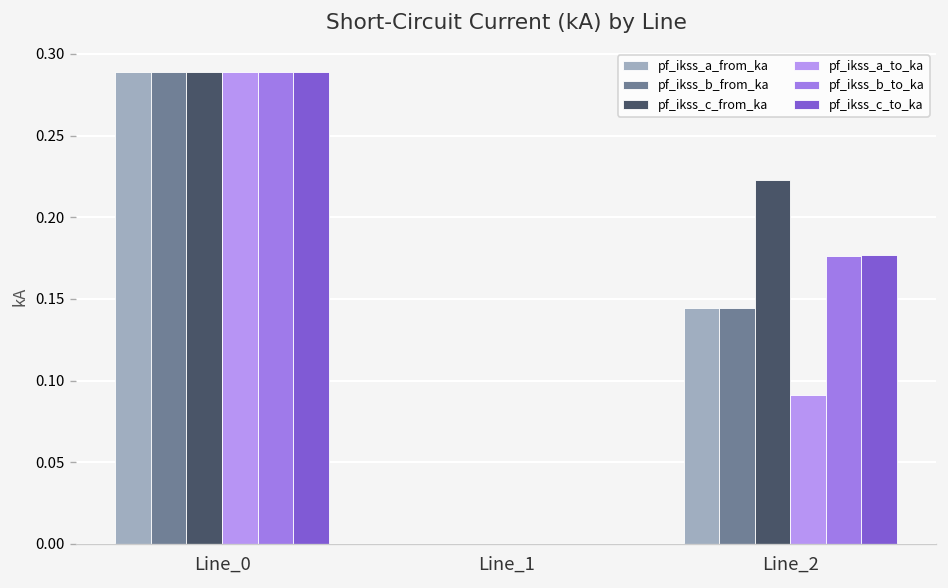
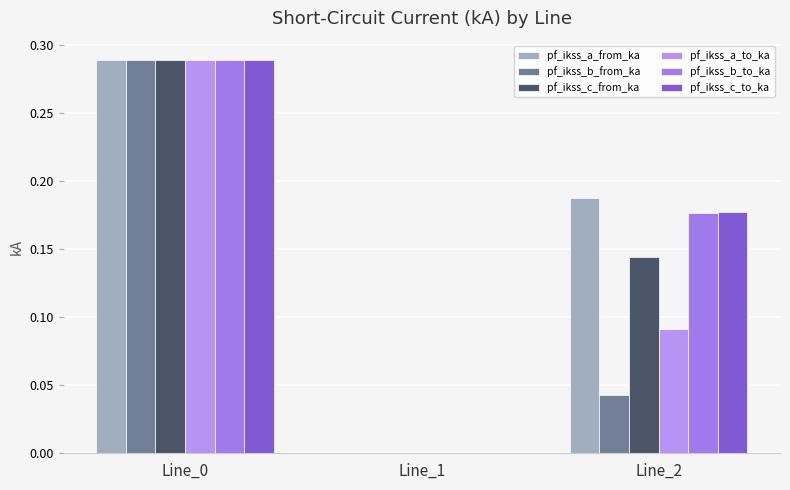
pf_ikss_a_from_ka, Line_2: 0.144 -> 0.187
pf_ikss_b_from_ka, Line_2: 0.144 -> 0.043
pf_ikss_c_from_ka, Line_2: 0.223 -> 0.144
